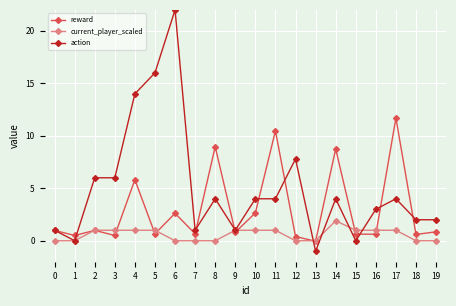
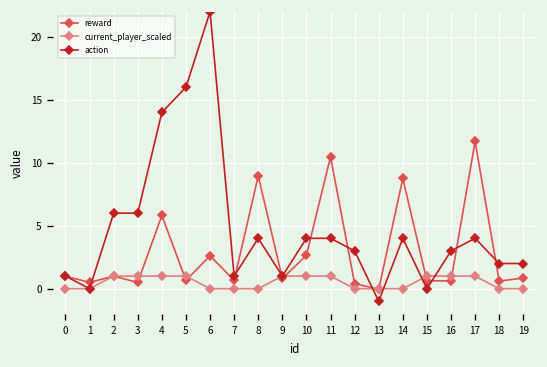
action, 12: 7.8 -> 3.0
current_player_scaled, 14: 1.9 -> 0.0
